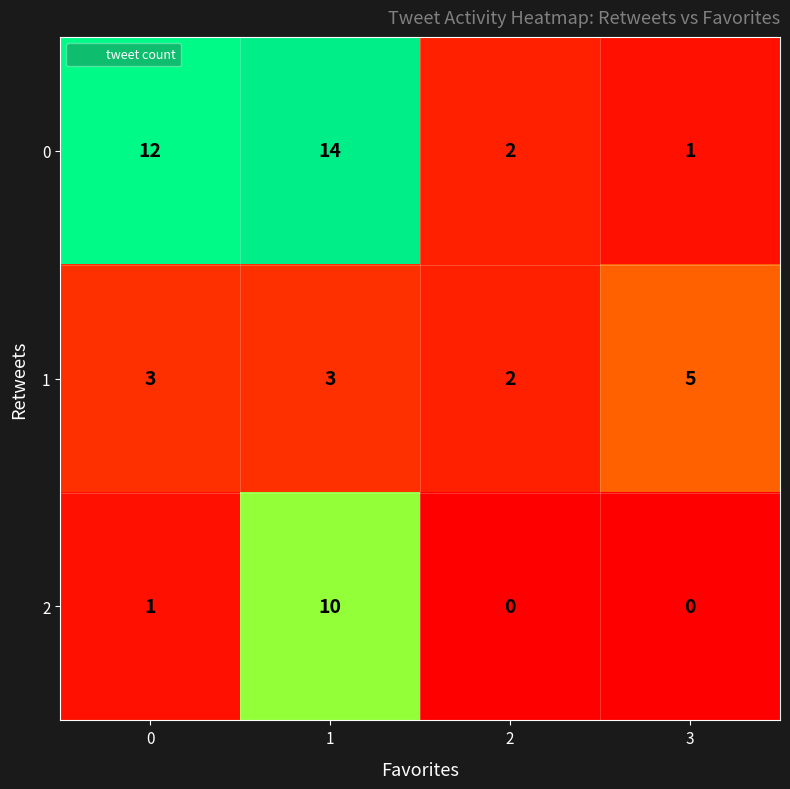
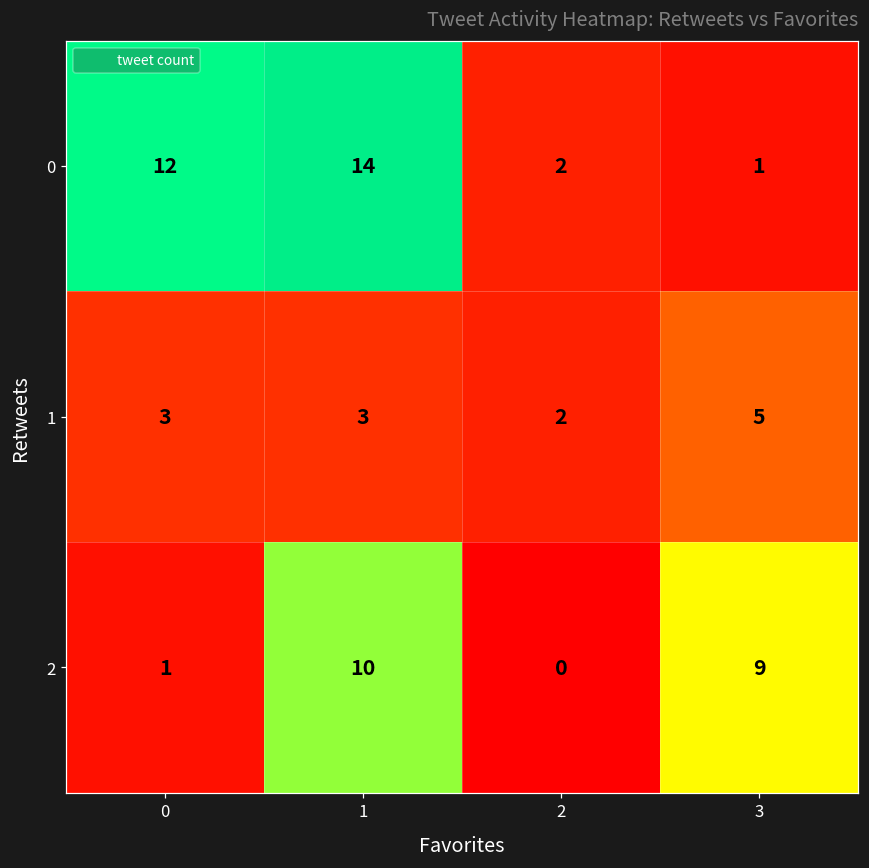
2, 3: 0 -> 9
